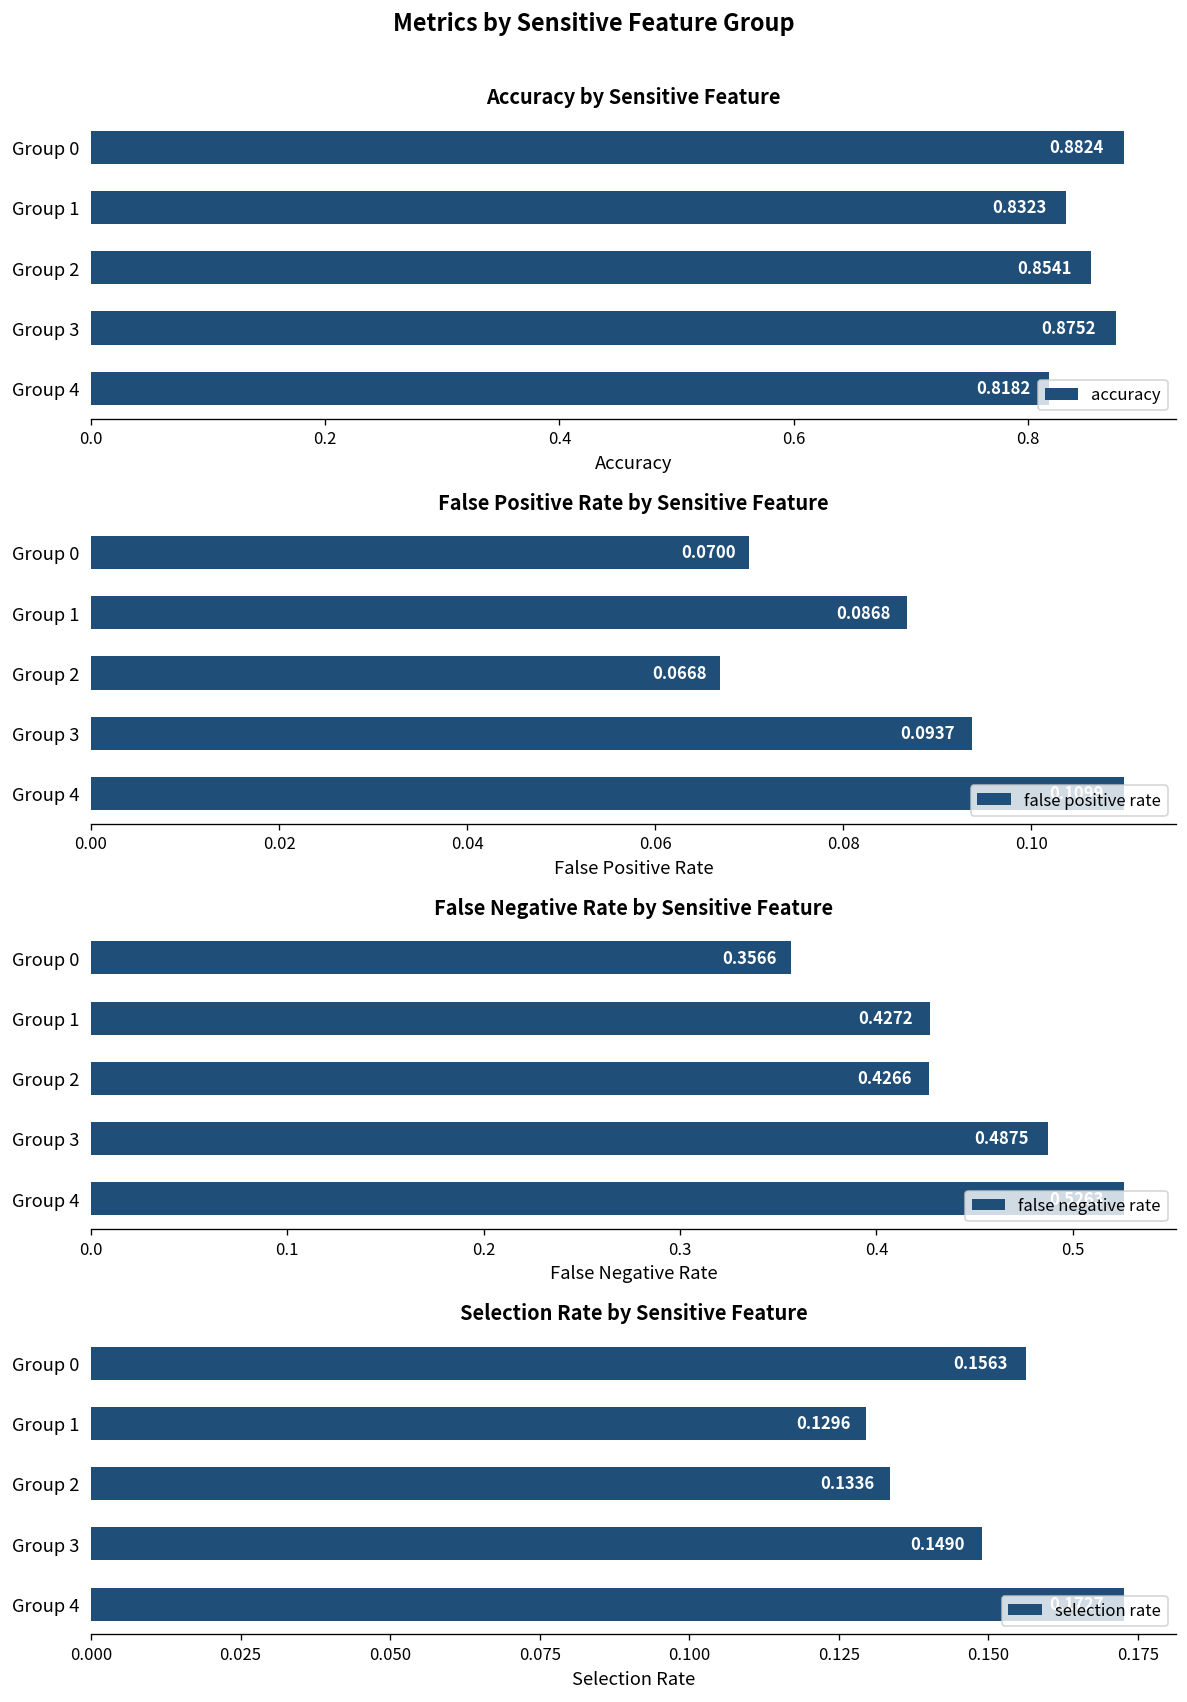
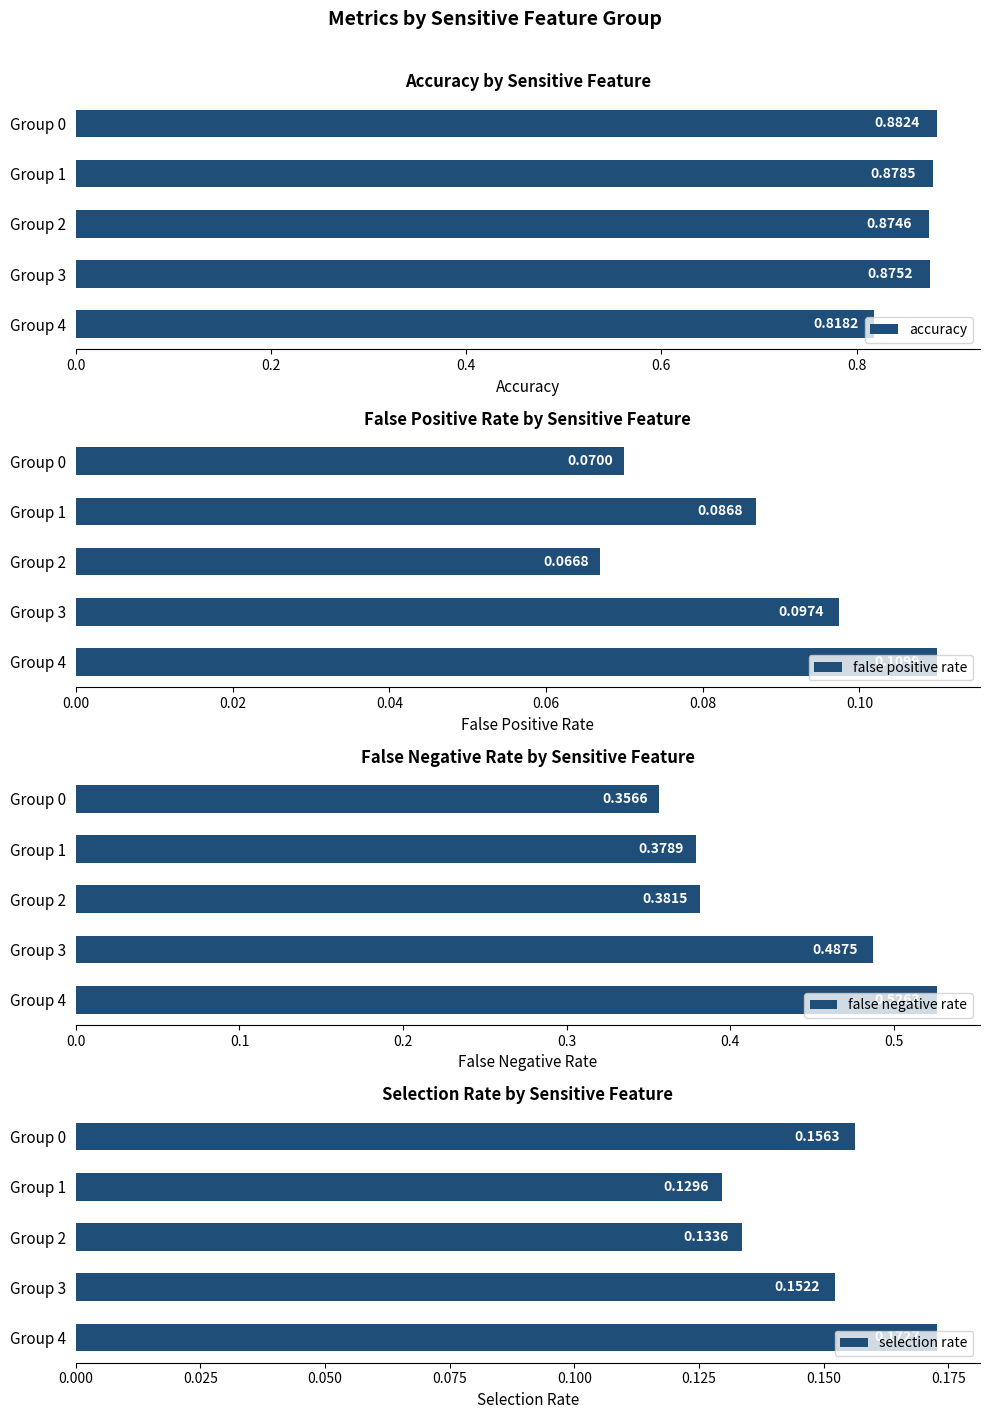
Accuracy by Sensitive Feature, Group 1: 0.8323 -> 0.8785
Accuracy by Sensitive Feature, Group 2: 0.8541 -> 0.8746
False Positive Rate by Sensitive Feature, Group 3: 0.0937 -> 0.0974
False Negative Rate by Sensitive Feature, Group 1: 0.4272 -> 0.3789
False Negative Rate by Sensitive Feature, Group 2: 0.4266 -> 0.3815
Selection Rate by Sensitive Feature, Group 3: 0.1490 -> 0.1522
